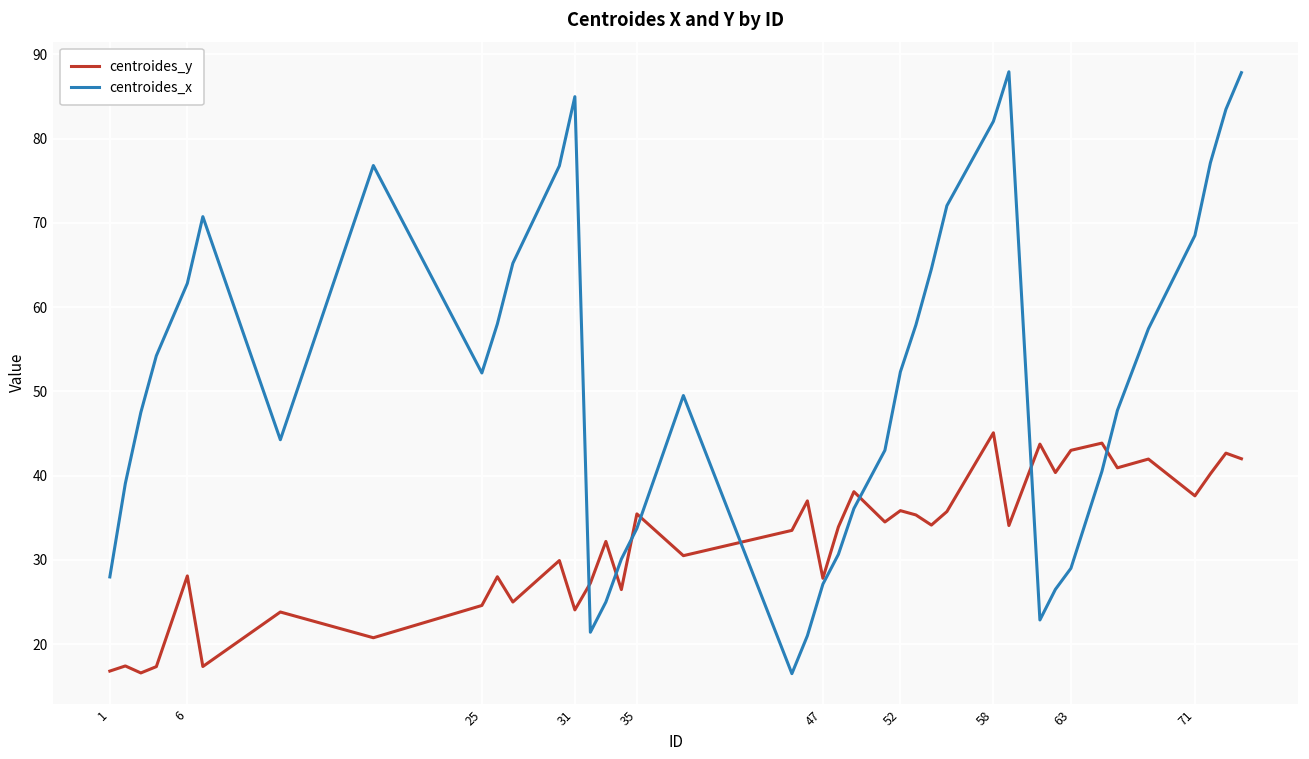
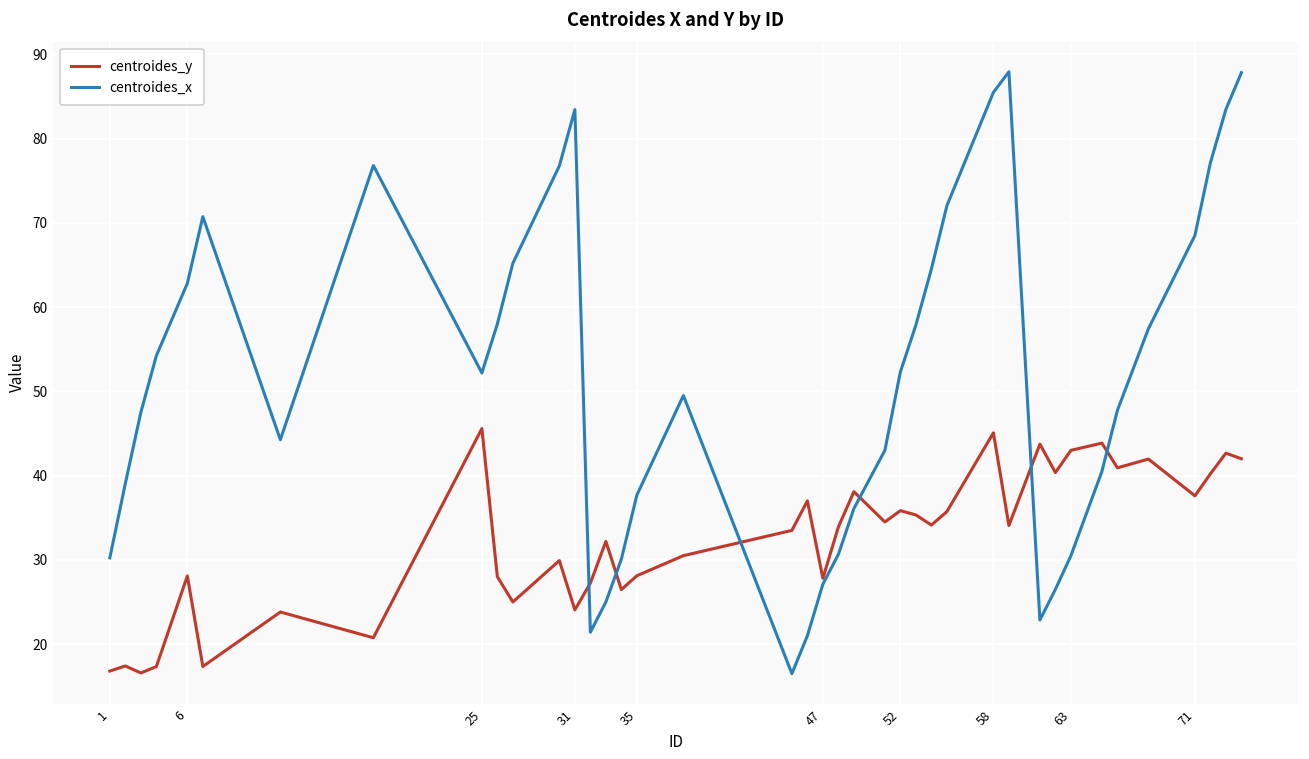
centroides_x, 1: 28 -> 30
centroides_y, 25: 25 -> 46
centroides_x, 31: 85 -> 83
centroides_y, 35: 35 -> 28
centroides_x, 35: 34 -> 38
centroides_x, 58: 82 -> 85
centroides_x, 63: 29 -> 31
